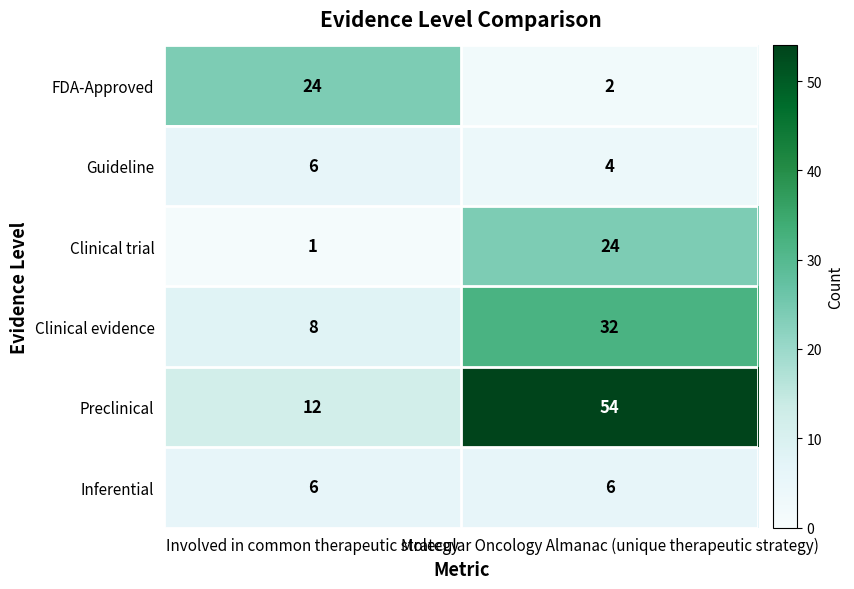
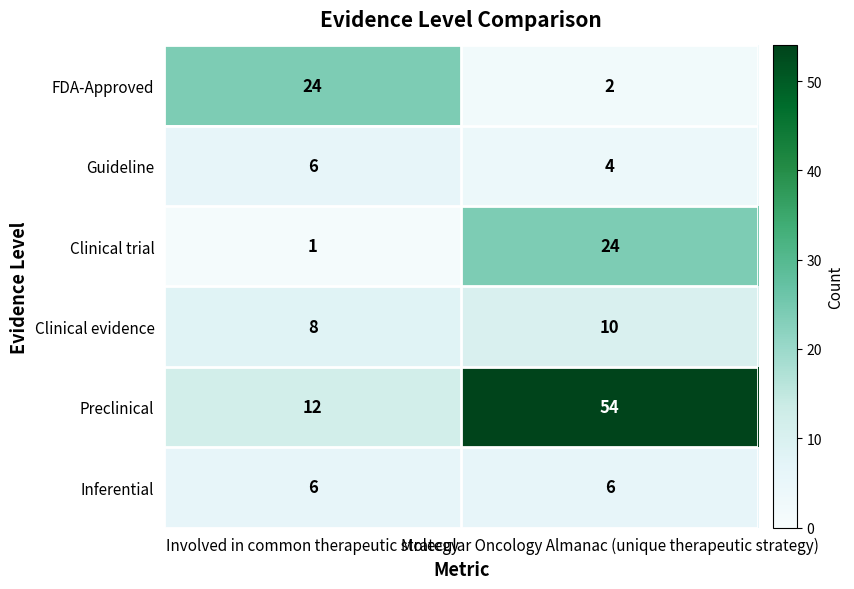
Clinical evidence, Molecular Oncology Almanac (unique therapeutic strategy): 32 -> 10
